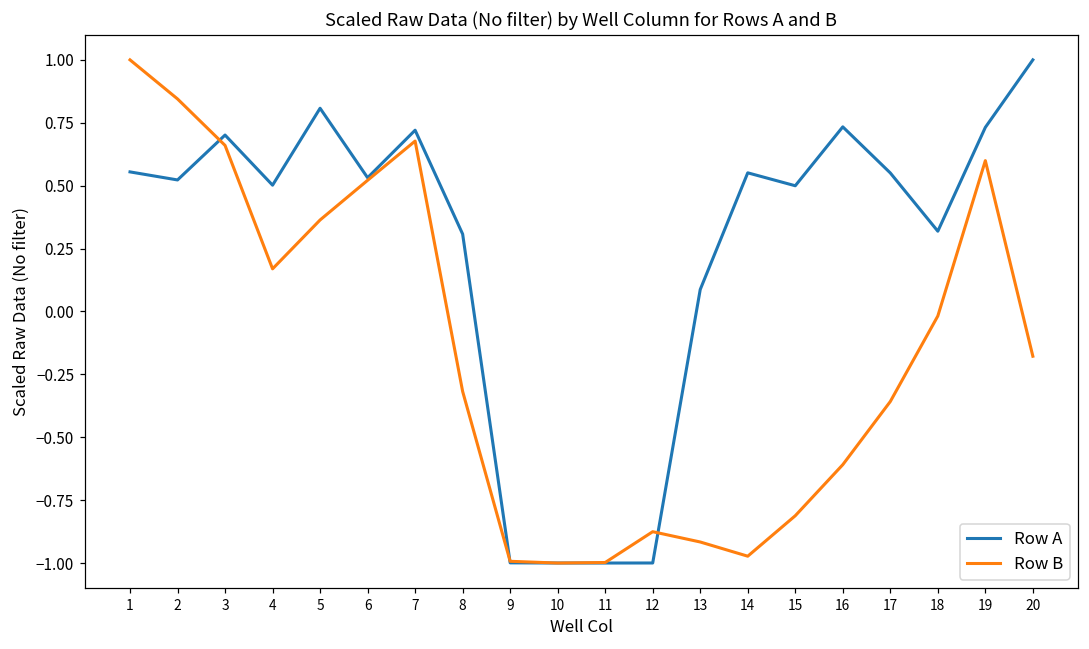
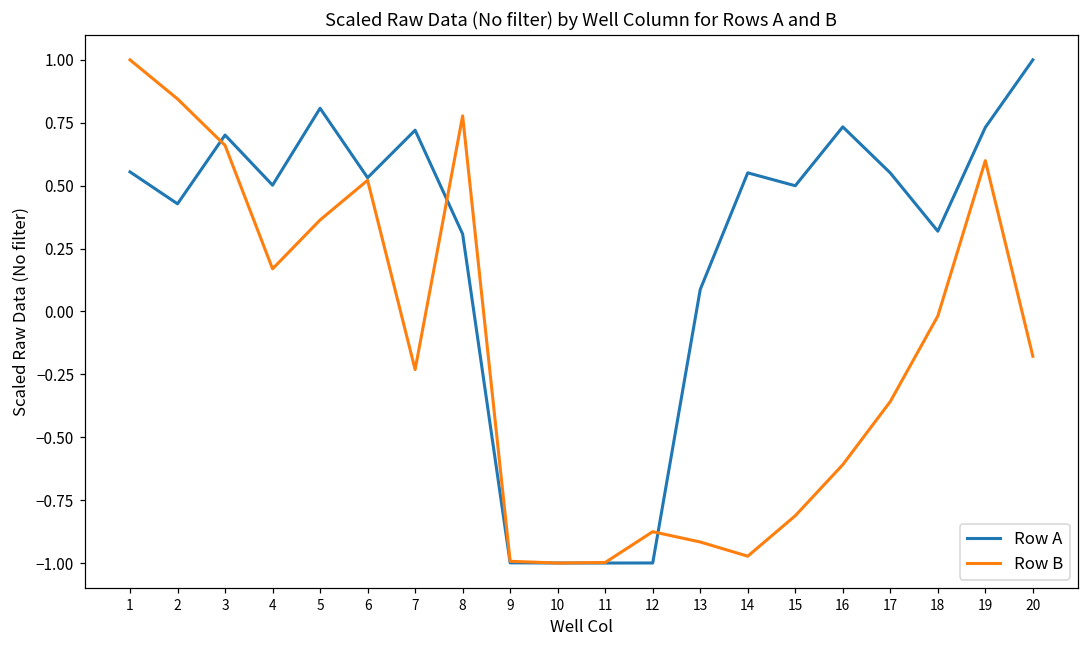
Row A, 2: 0.52 -> 0.43
Row B, 7: 0.68 -> -0.23
Row B, 8: -0.32 -> 0.78
